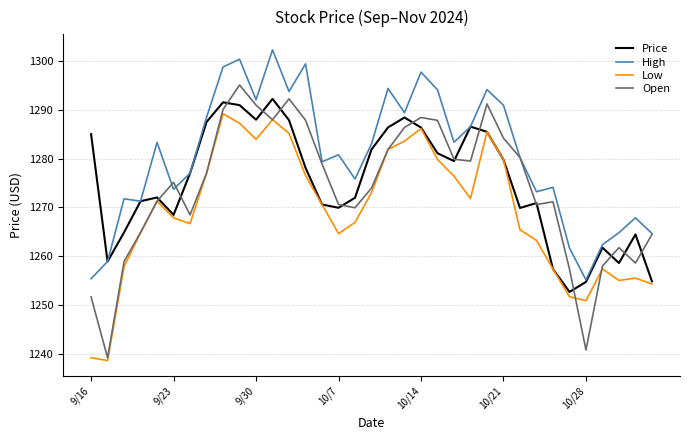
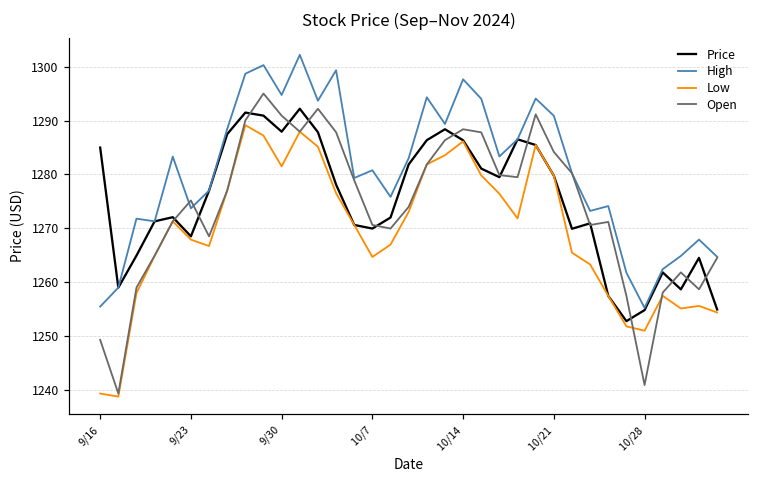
Open, 9/16: 1252 -> 1249
High, 9/30: 1292 -> 1295
Low, 9/30: 1284 -> 1282
